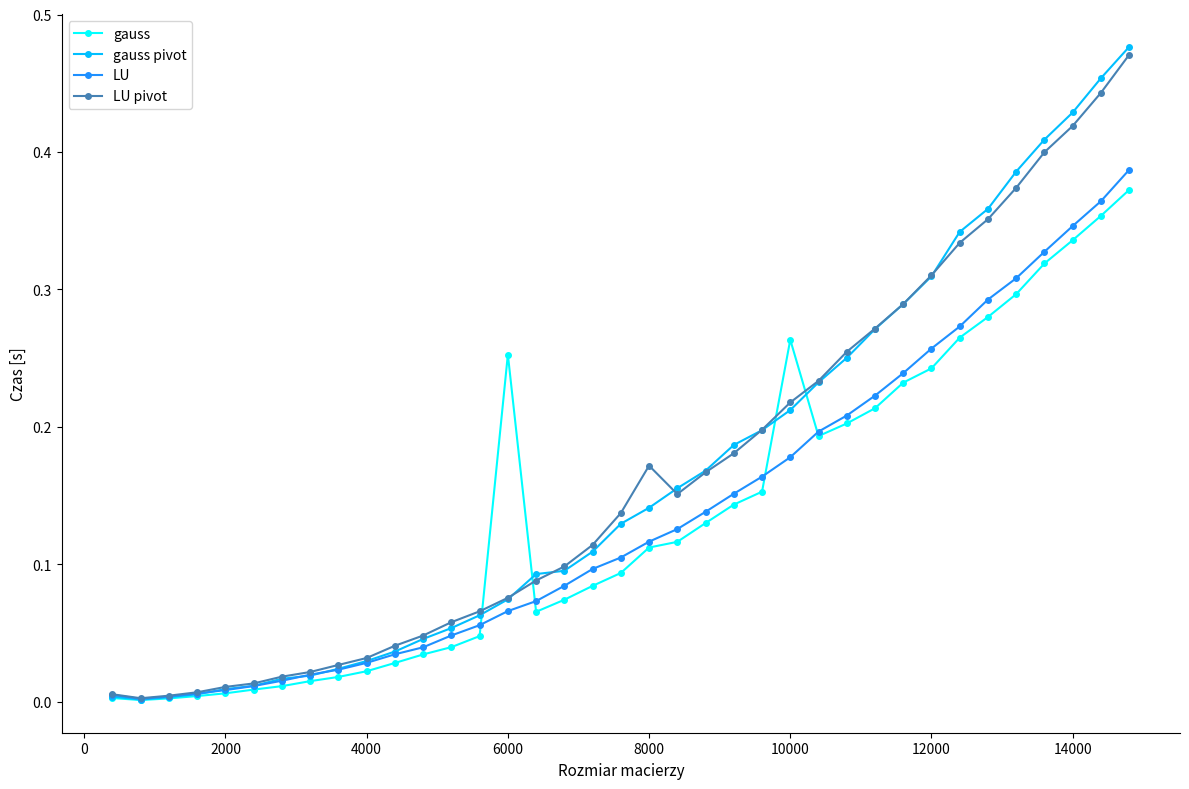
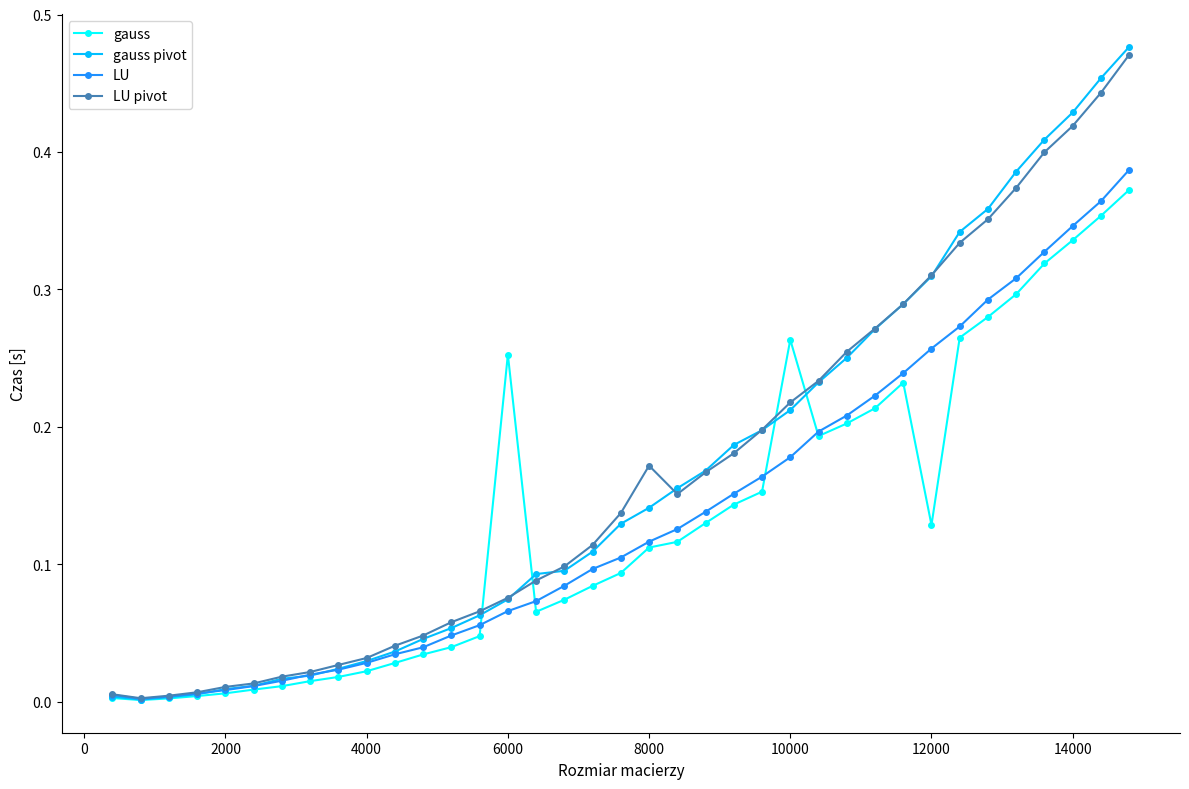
gauss, 12000: 0.243 -> 0.129
